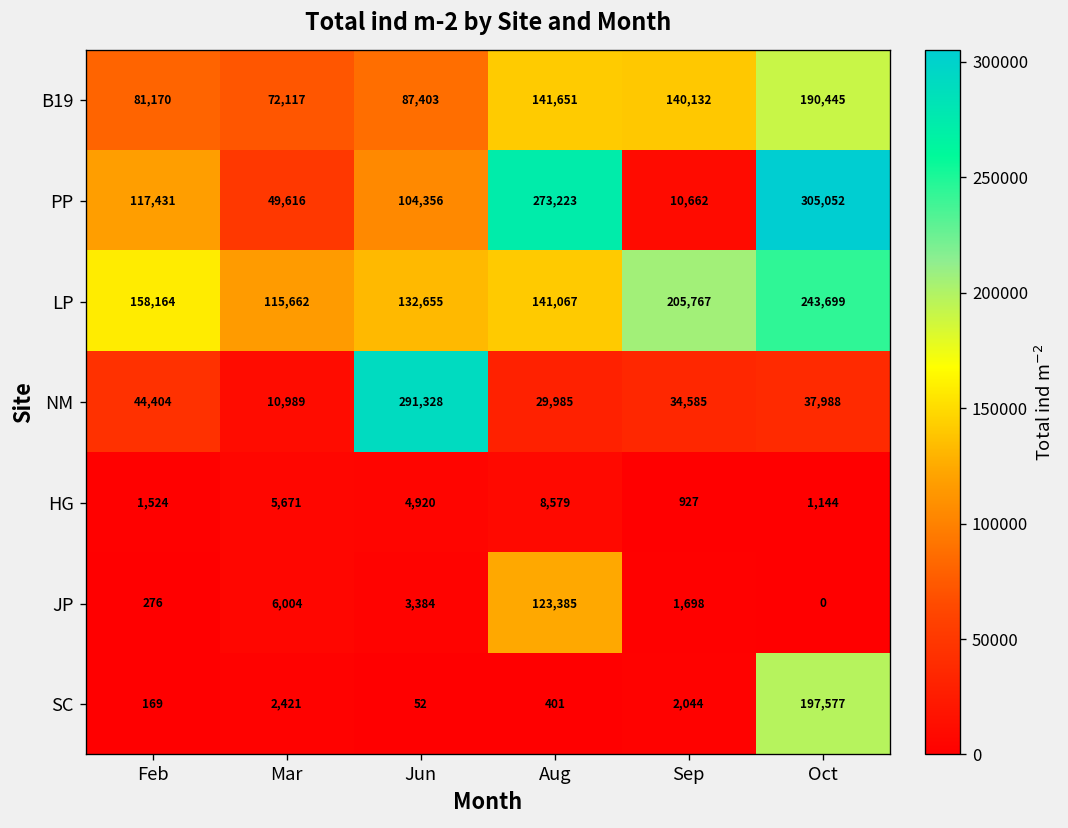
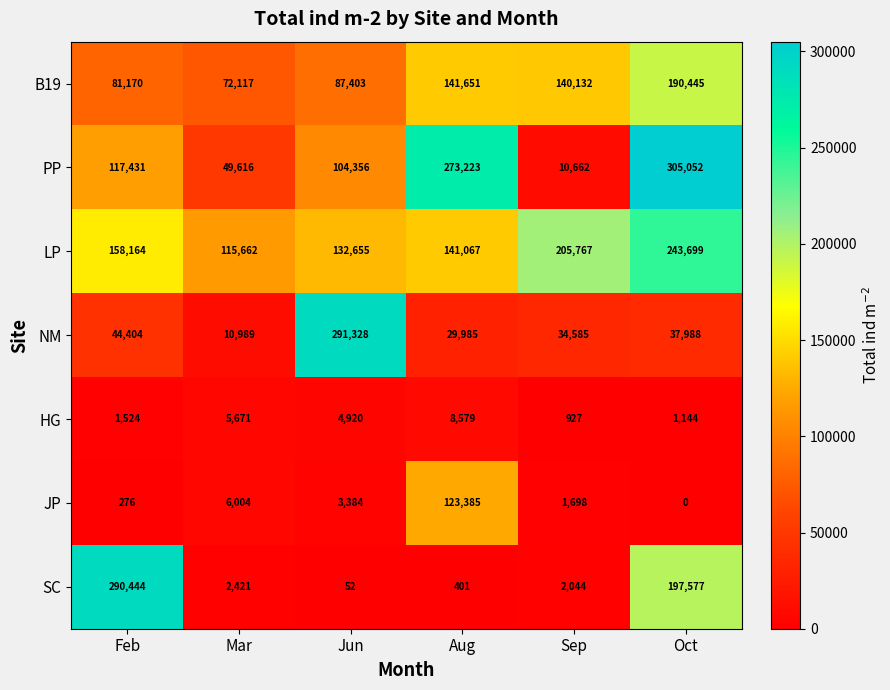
SC, Feb: 169 -> 290,444
